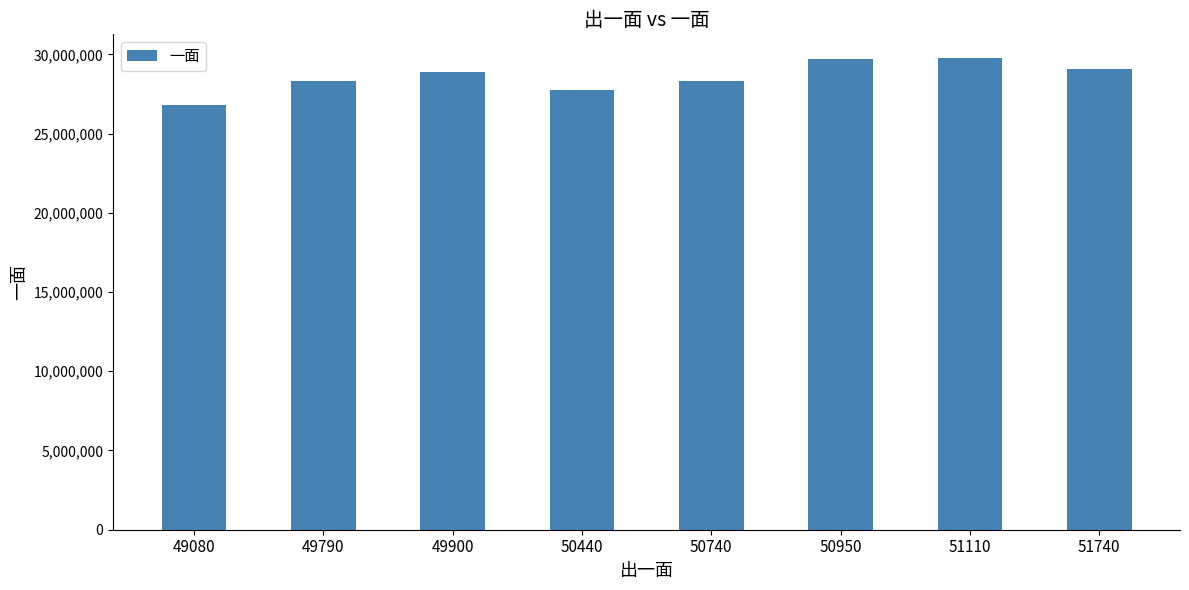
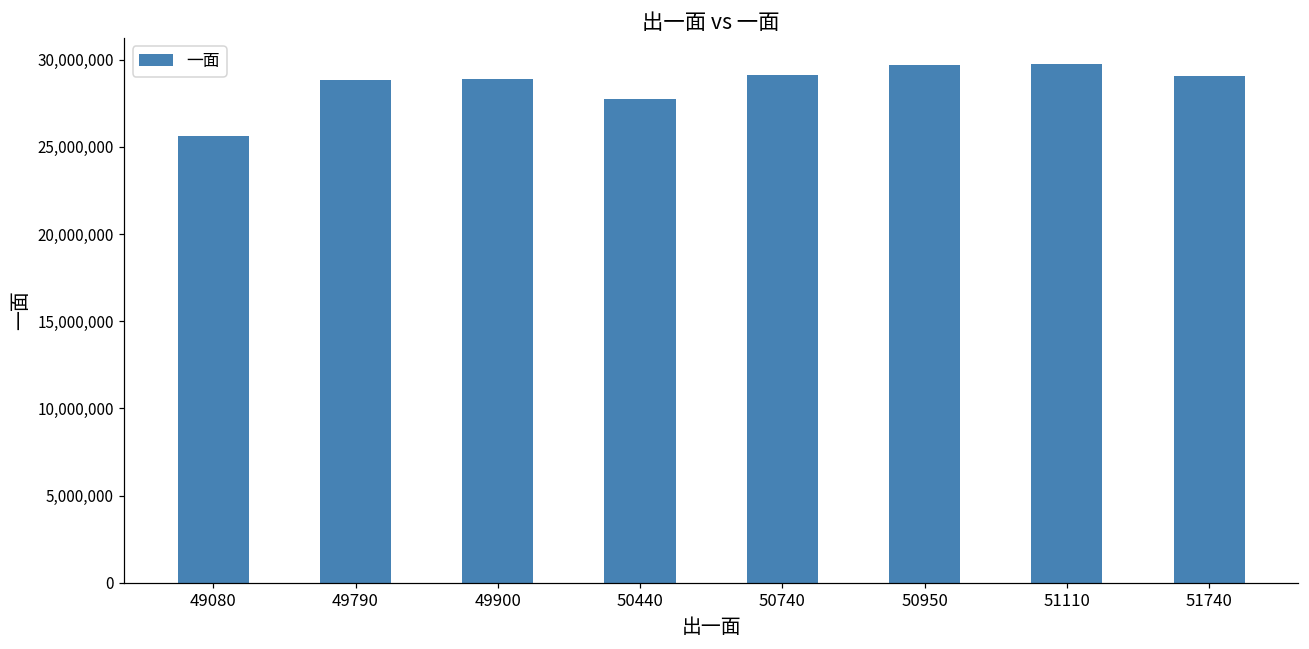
49080: 26,800,000 -> 25,600,000
49790: 28,300,000 -> 28,900,000
50740: 28,300,000 -> 29,100,000
